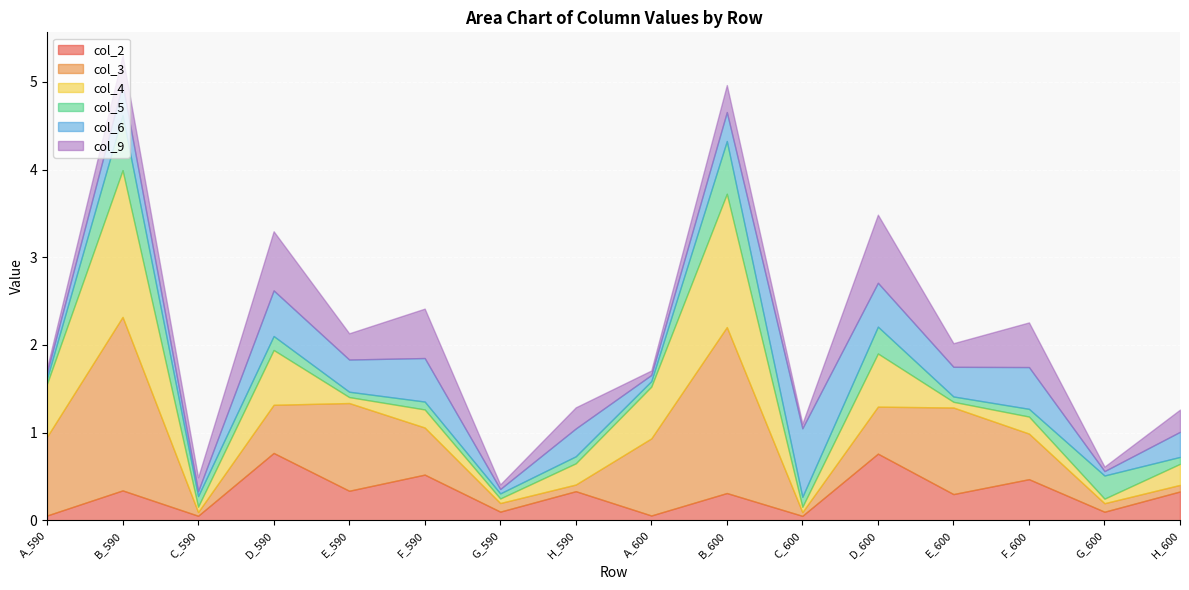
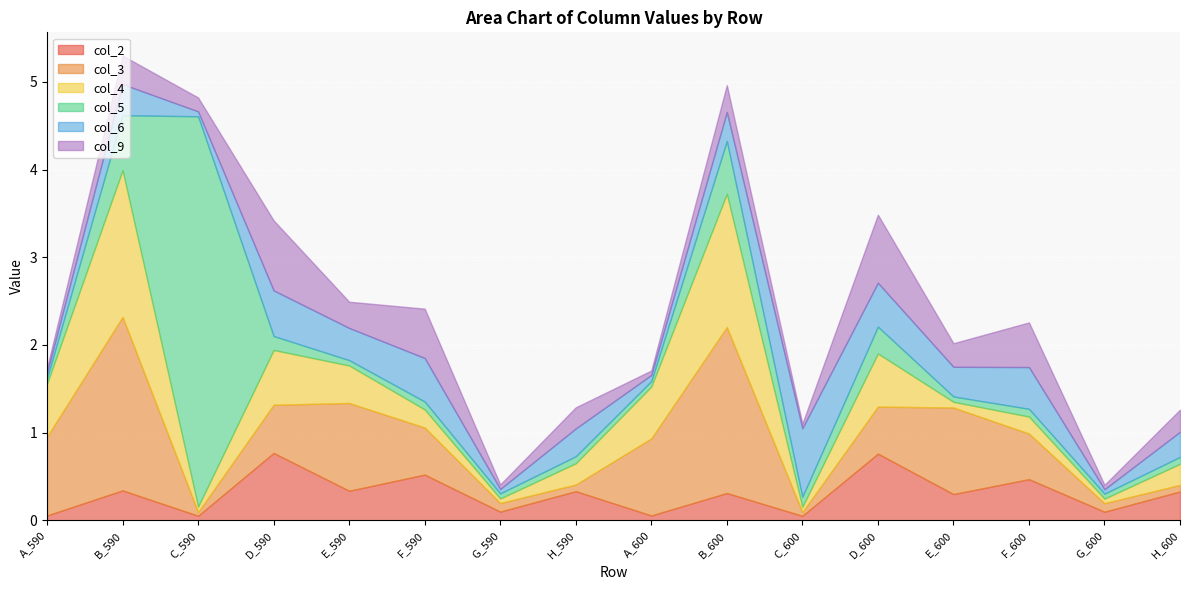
col_5, C_590: 0.1 -> 4.5
col_9, D_590: 0.7 -> 0.8
col_4, E_590: 0.1 -> 0.4
col_5, G_600: 0.3 -> 0.1
